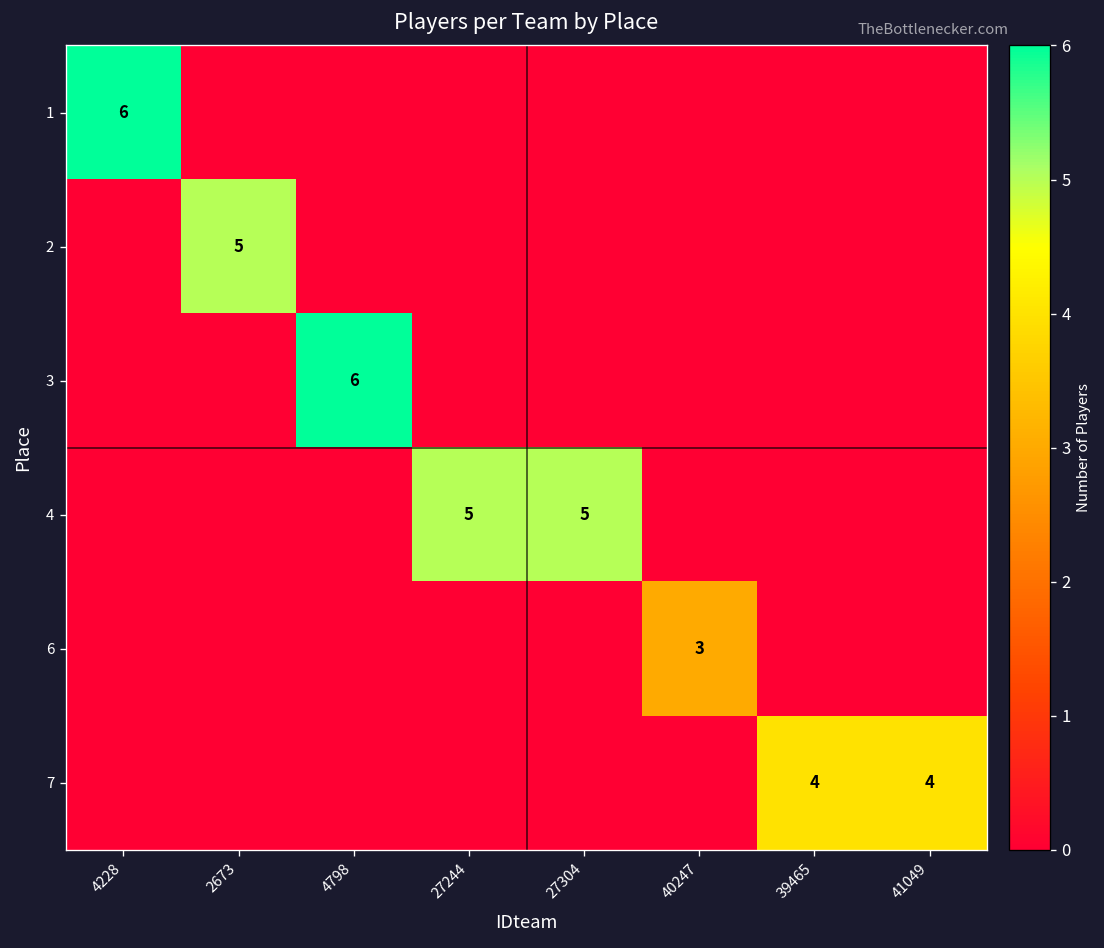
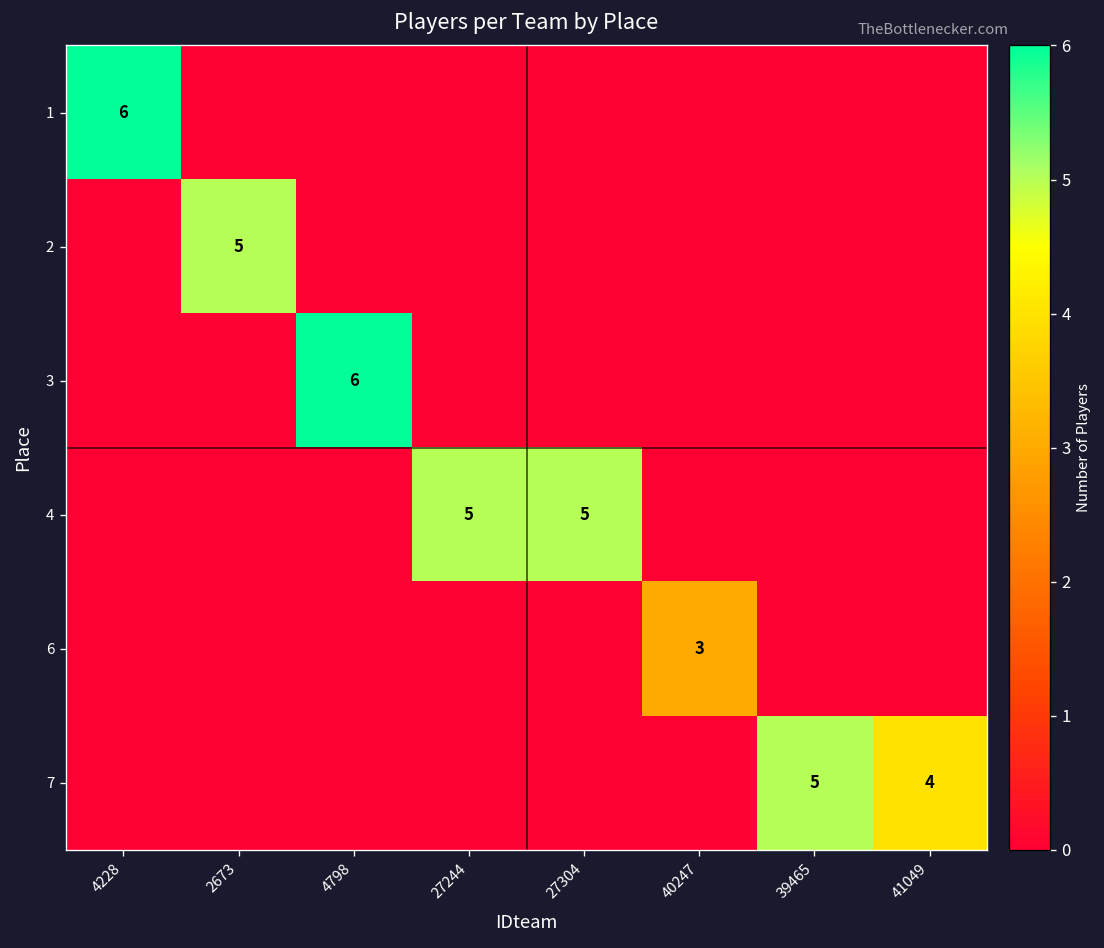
7, 39465: 4 -> 5
